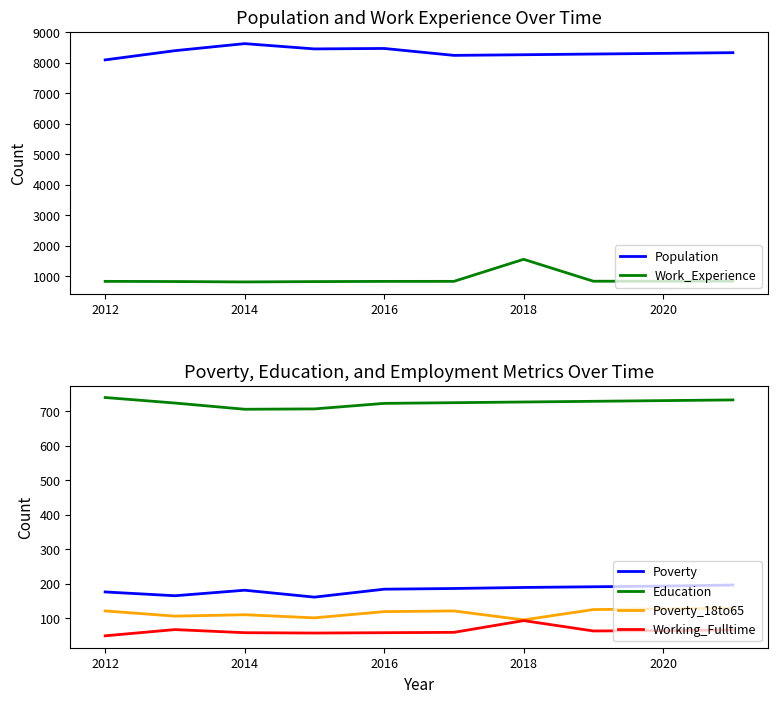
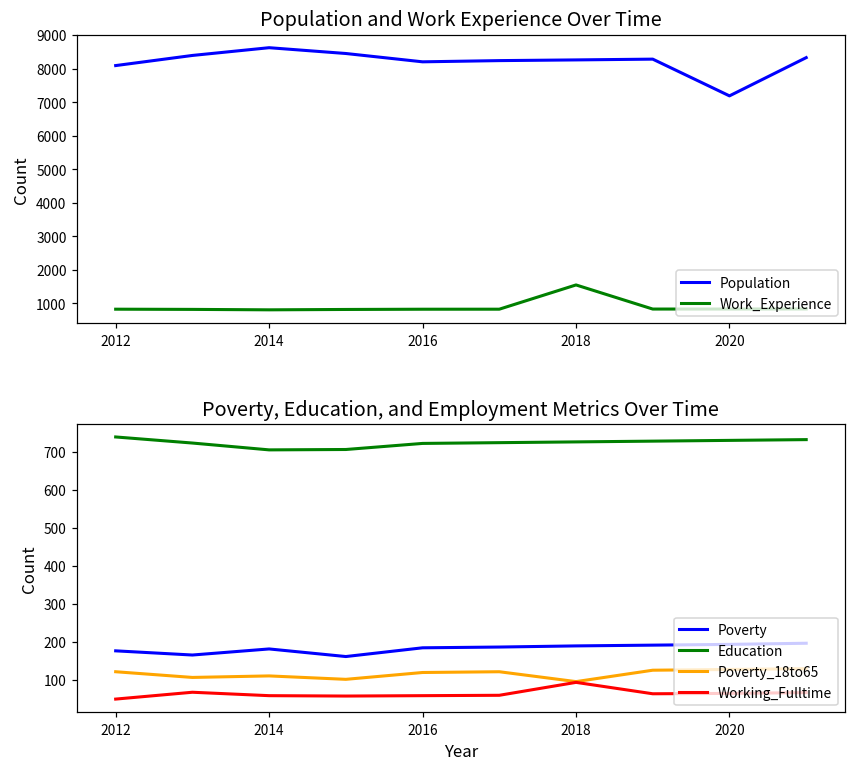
Population and Work Experience Over Time, Population, 2016: 8500 -> 8200
Population and Work Experience Over Time, Population, 2020: 8300 -> 7200
